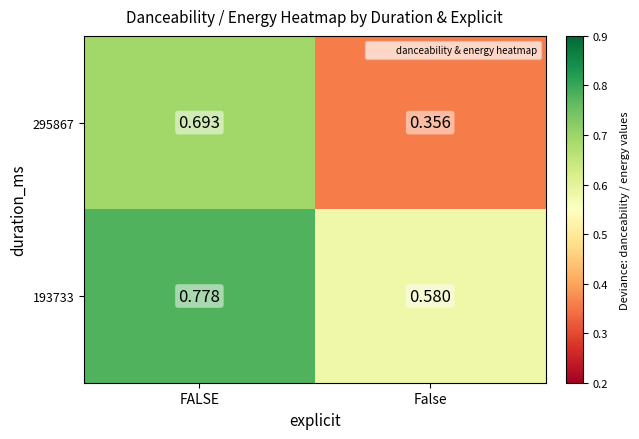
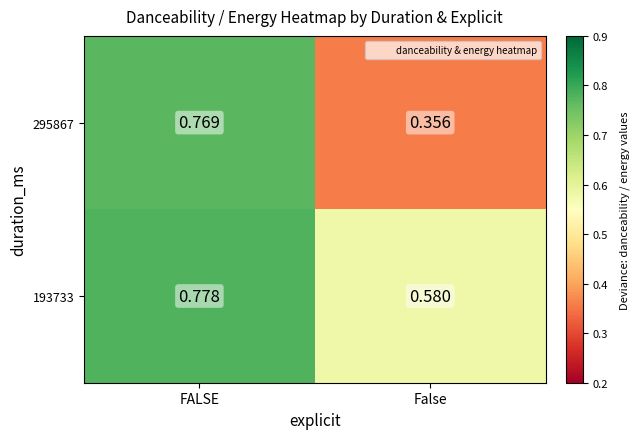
295867, FALSE: 0.693 -> 0.769
